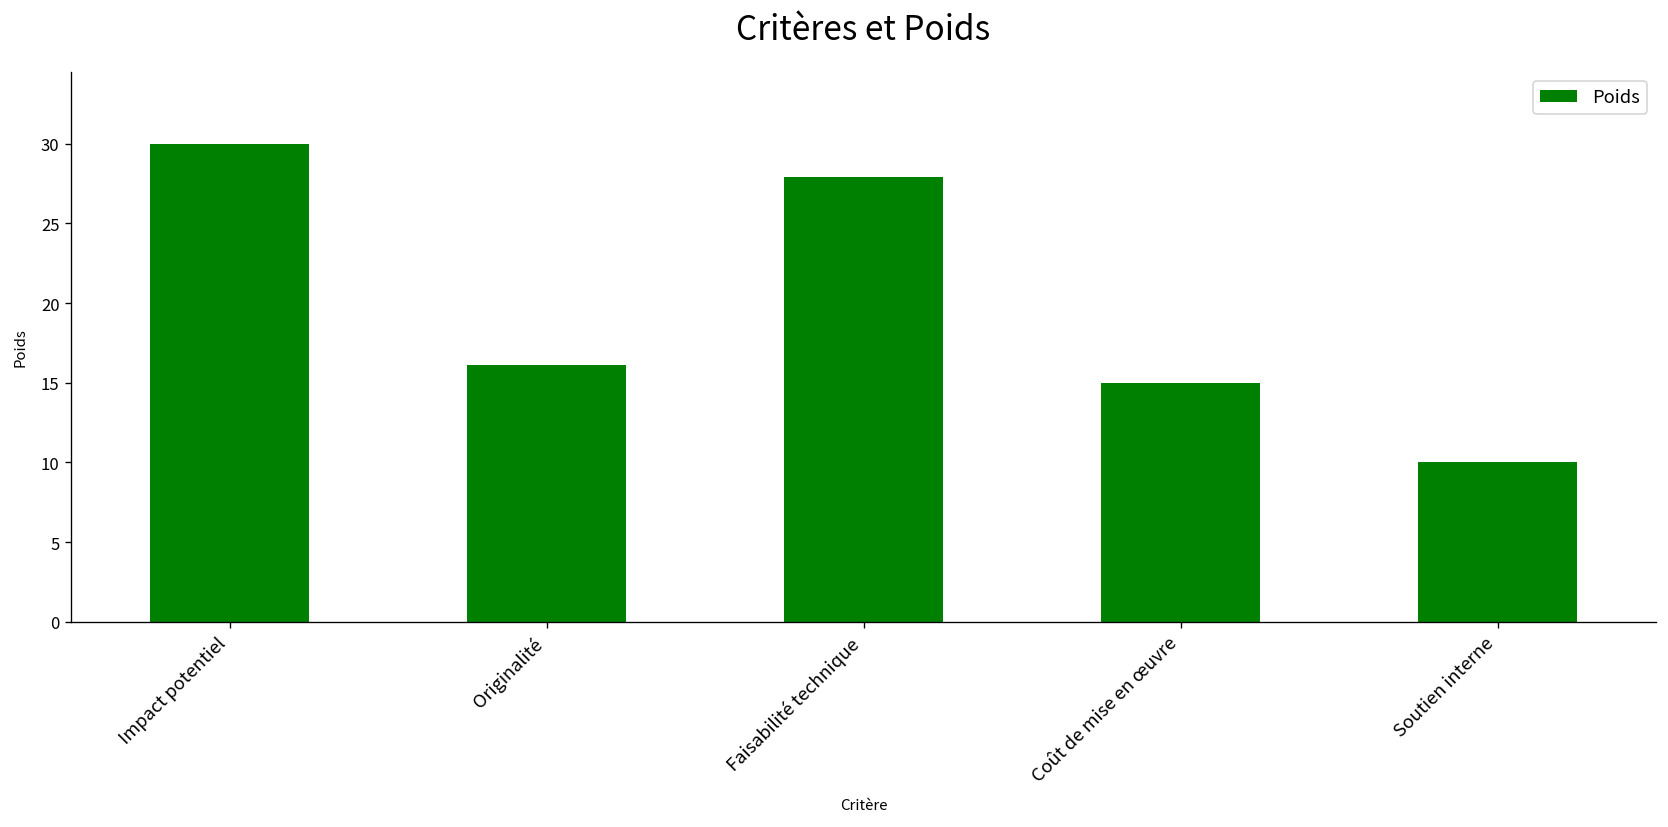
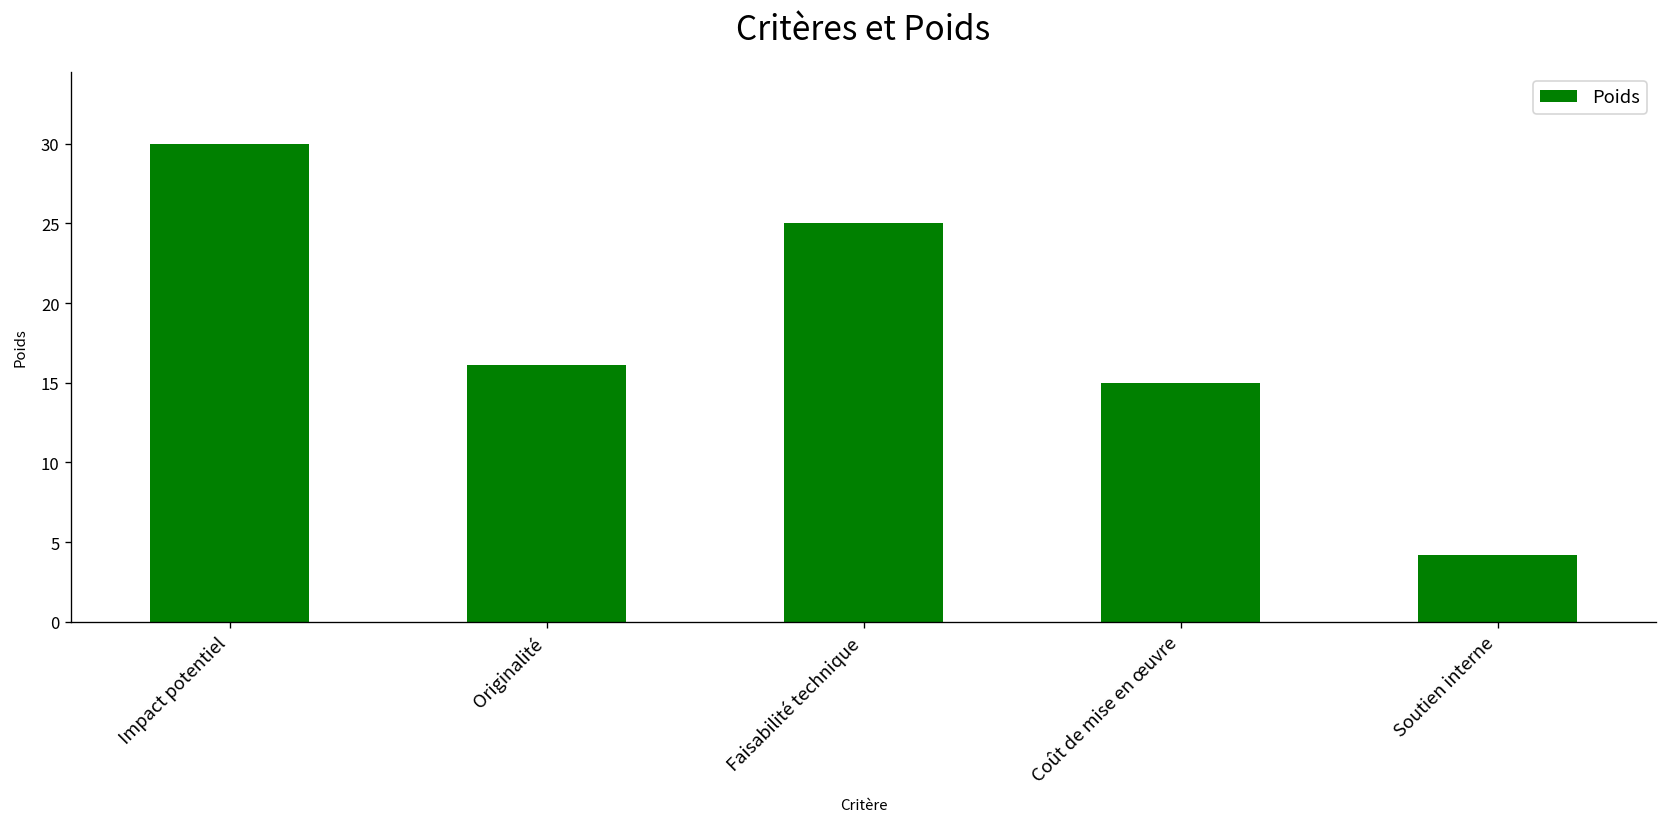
Faisabilité technique: 27.9 -> 25.0
Soutien interne: 10.0 -> 4.2
